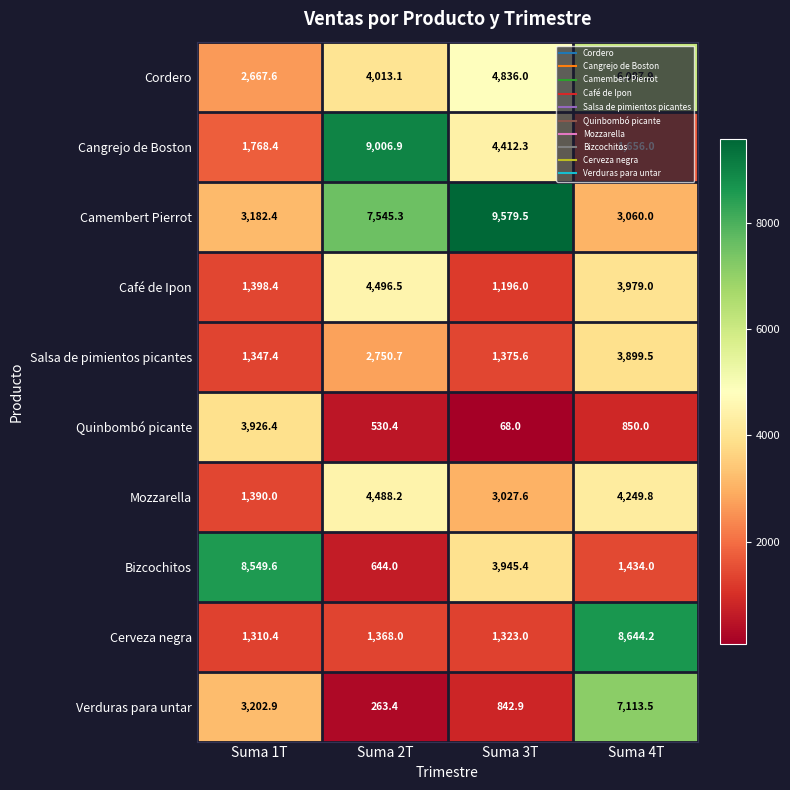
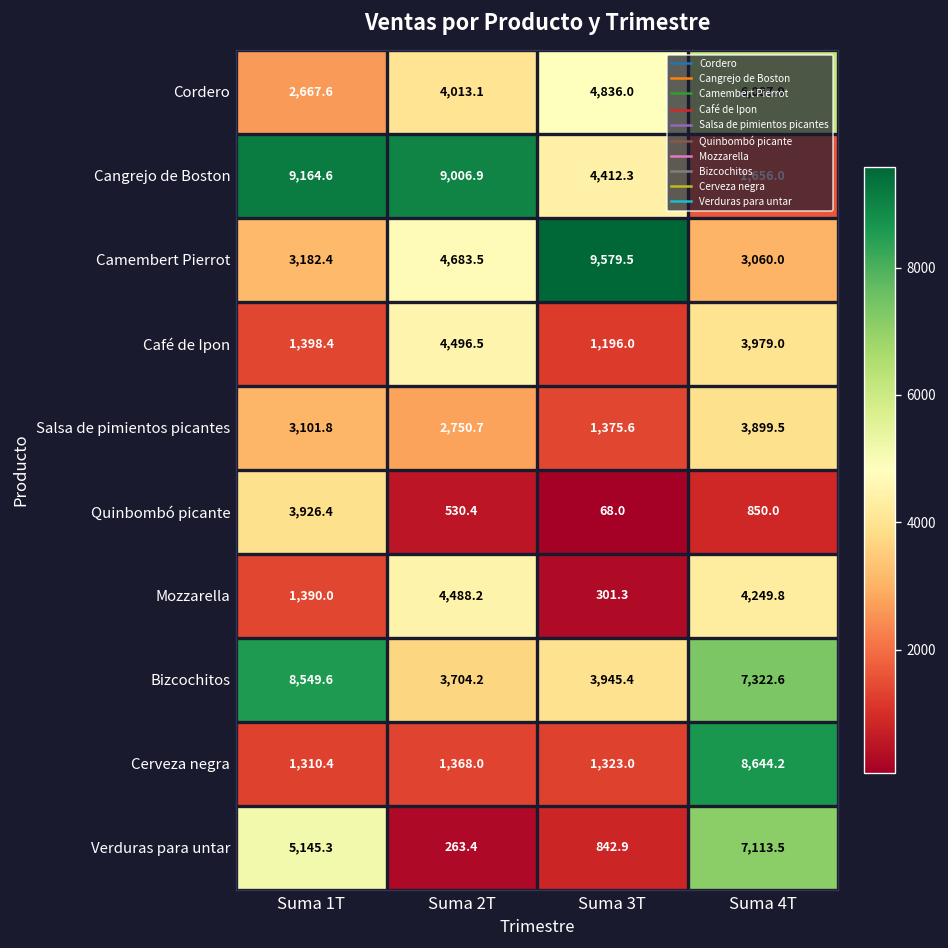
Cangrejo de Boston, Suma 1T: 1,768.4 -> 9,164.6
Camembert Pierrot, Suma 2T: 7,545.3 -> 4,683.5
Salsa de pimientos picantes, Suma 1T: 1,347.4 -> 3,101.8
Mozzarella, Suma 3T: 3,027.6 -> 301.3
Bizcochitos, Suma 2T: 644.0 -> 3,704.2
Bizcochitos, Suma 4T: 1,434.0 -> 7,322.6
Verduras para untar, Suma 1T: 3,202.9 -> 5,145.3
